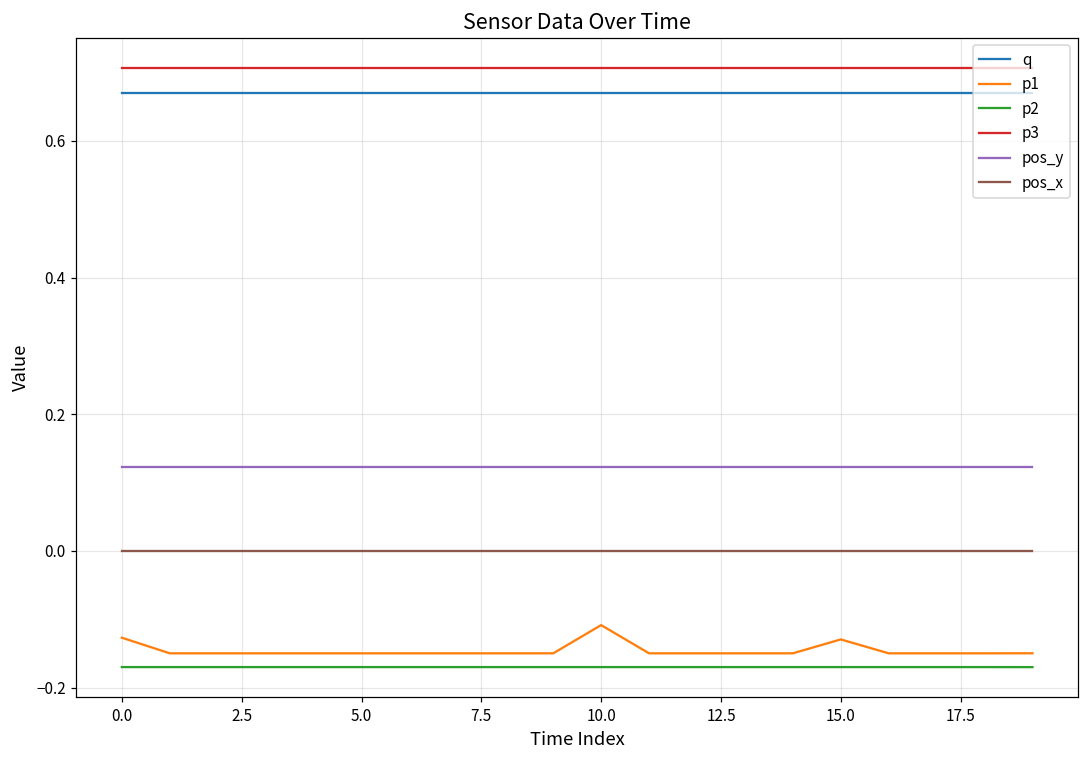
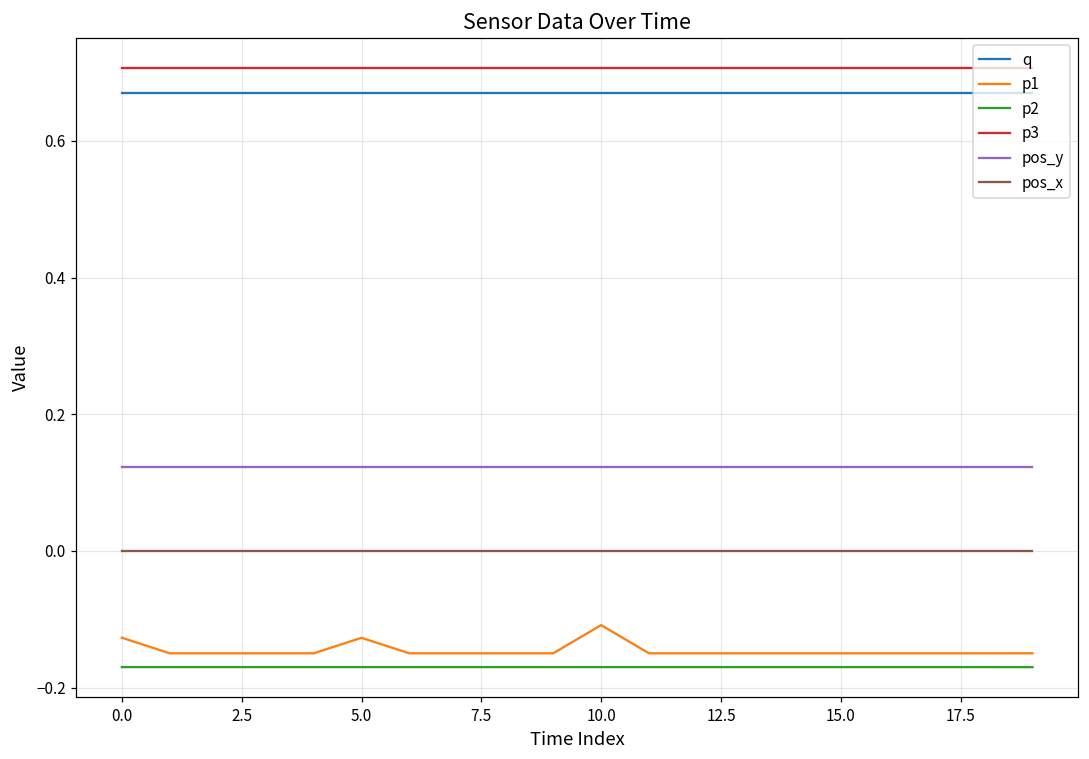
p1, 5.0: -0.15 -> -0.13
p1, 15.0: -0.13 -> -0.15
